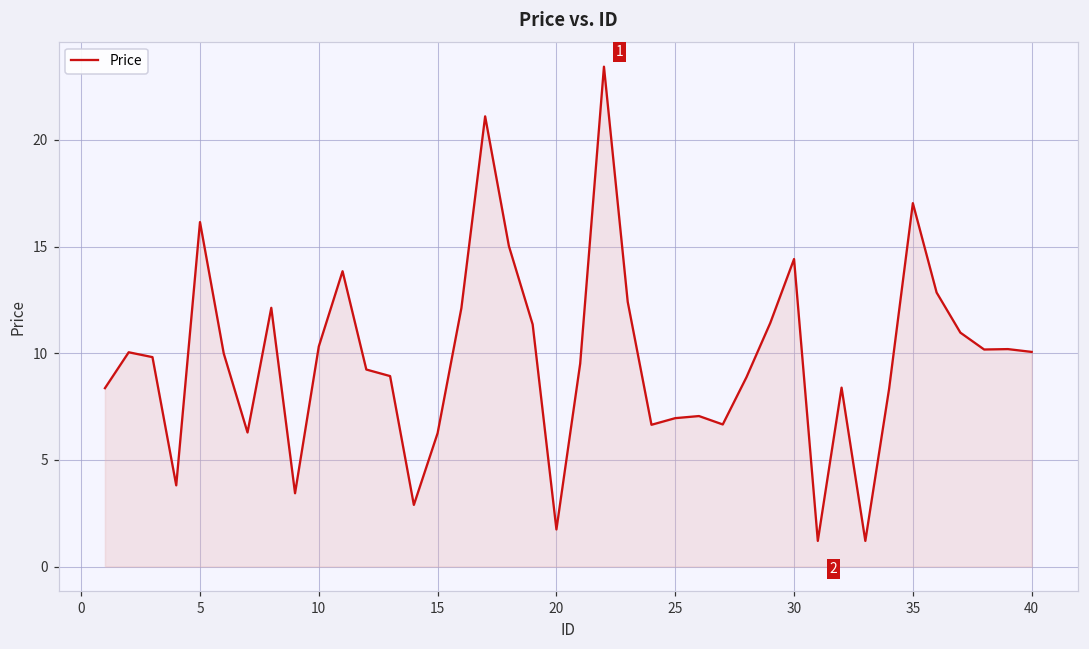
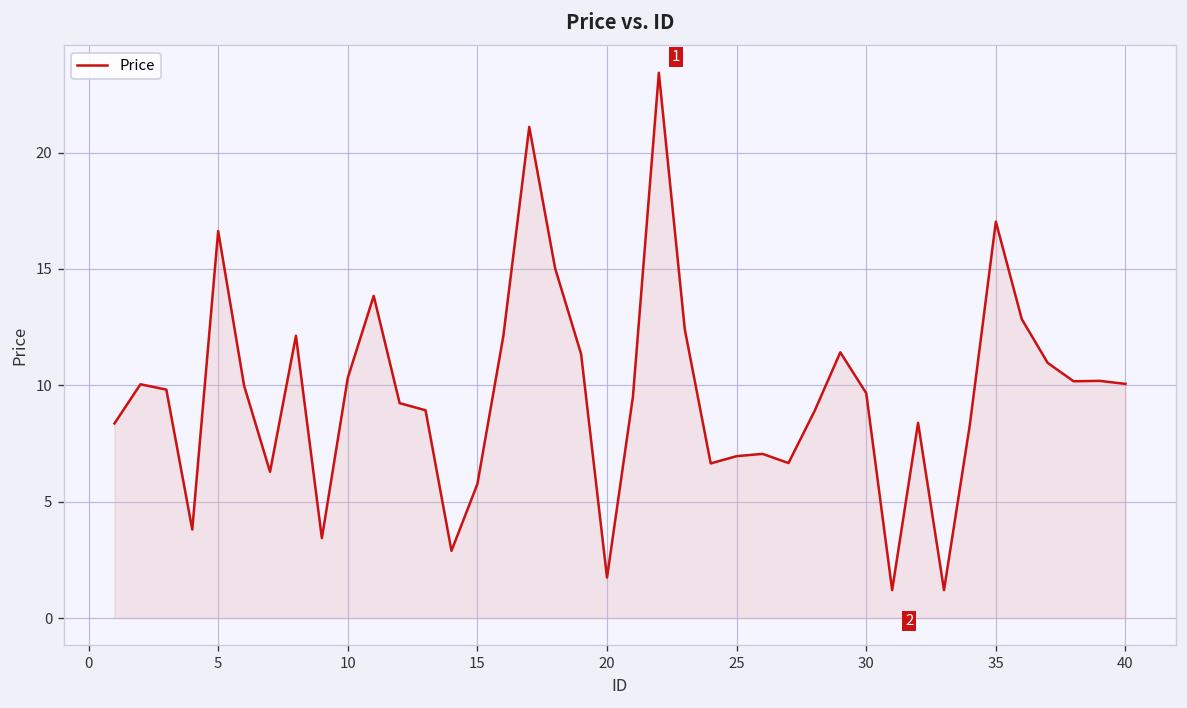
5: 16.1 -> 16.6
15: 6.3 -> 5.8
30: 14.4 -> 9.7
